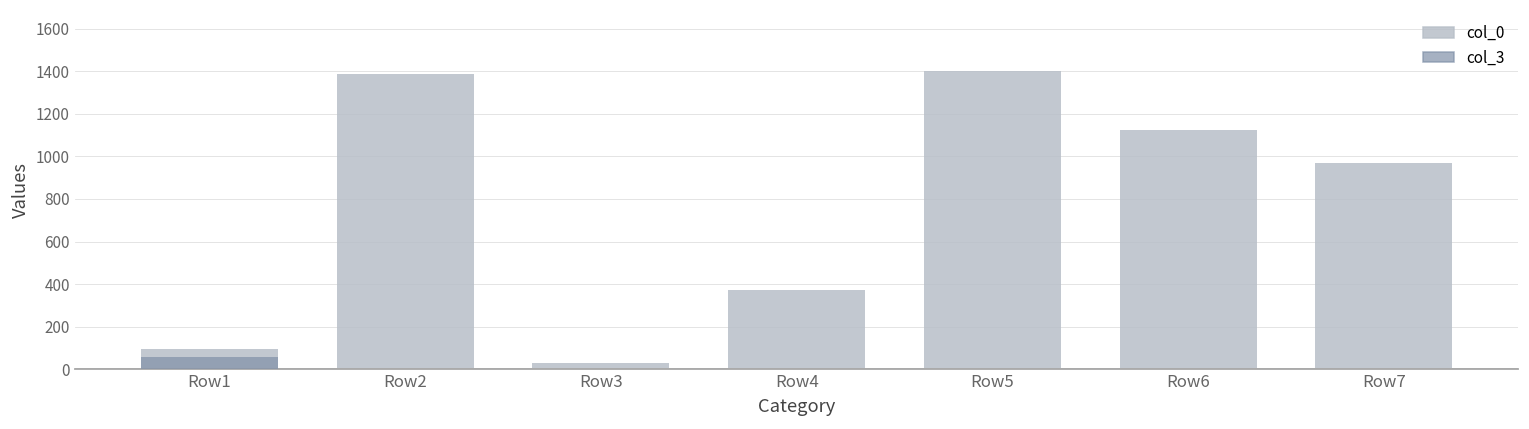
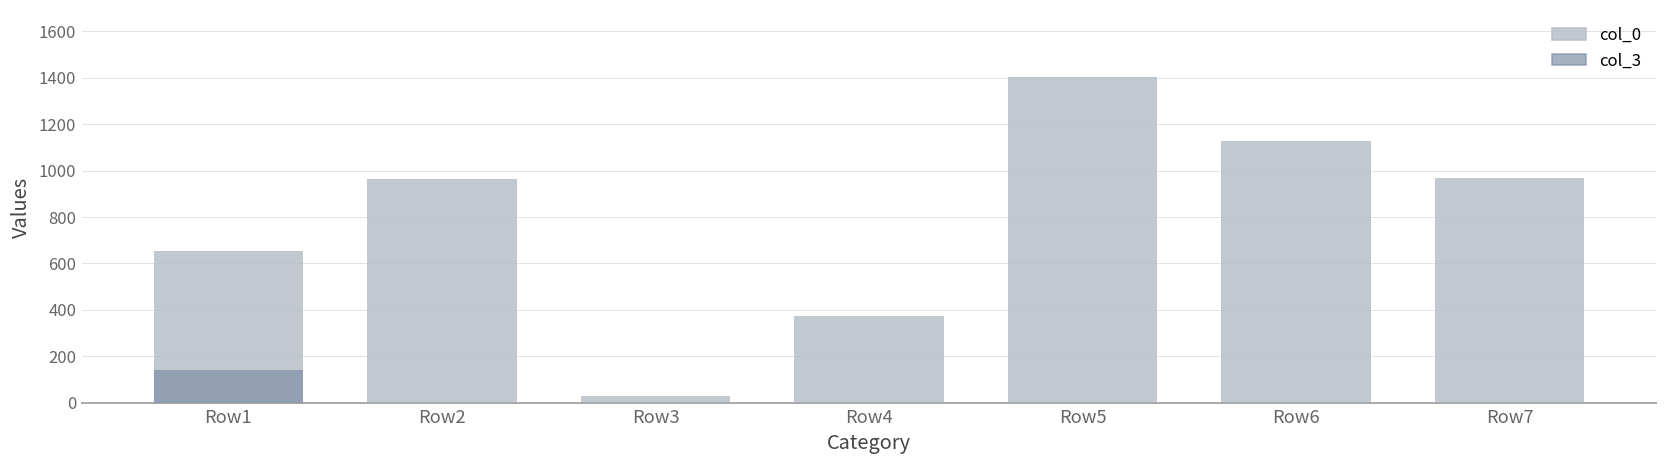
col_0, Row1: 90 -> 650
col_3, Row1: 60 -> 140
col_0, Row2: 1390 -> 960
